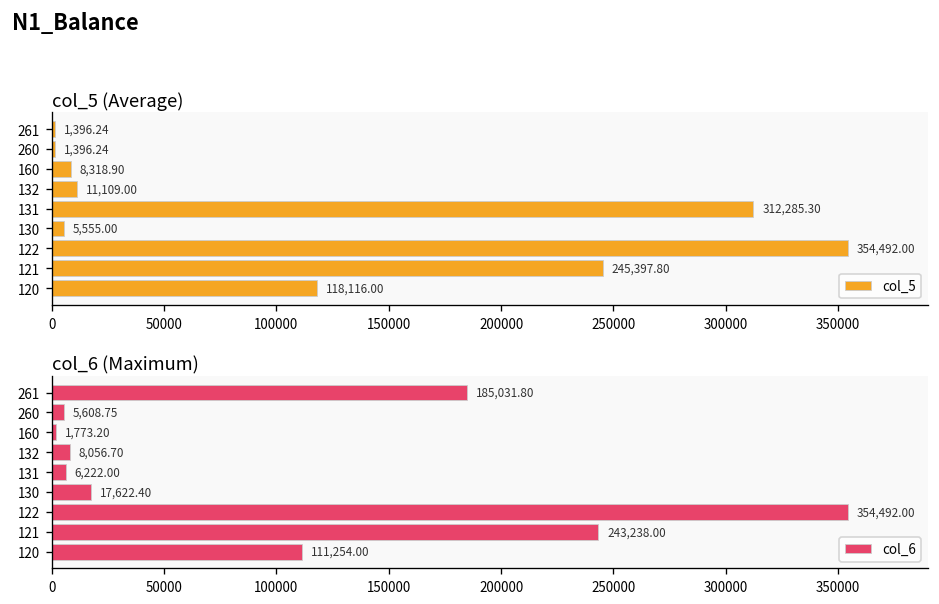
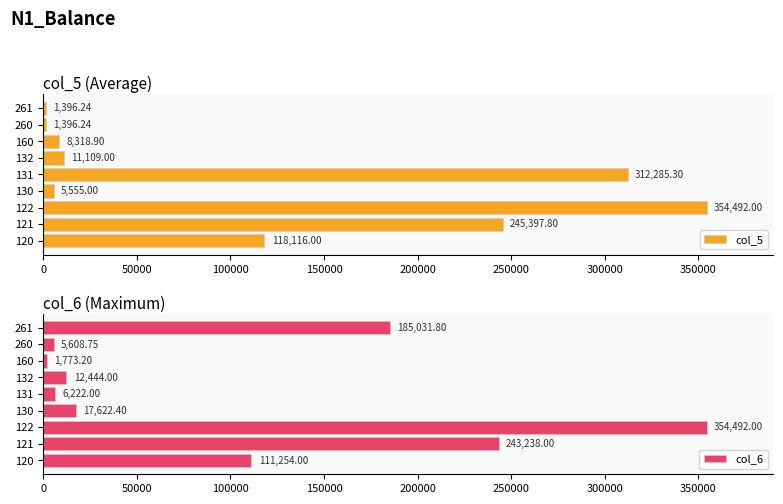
col_6 (Maximum), 132: 8,056.70 -> 12,444.00
